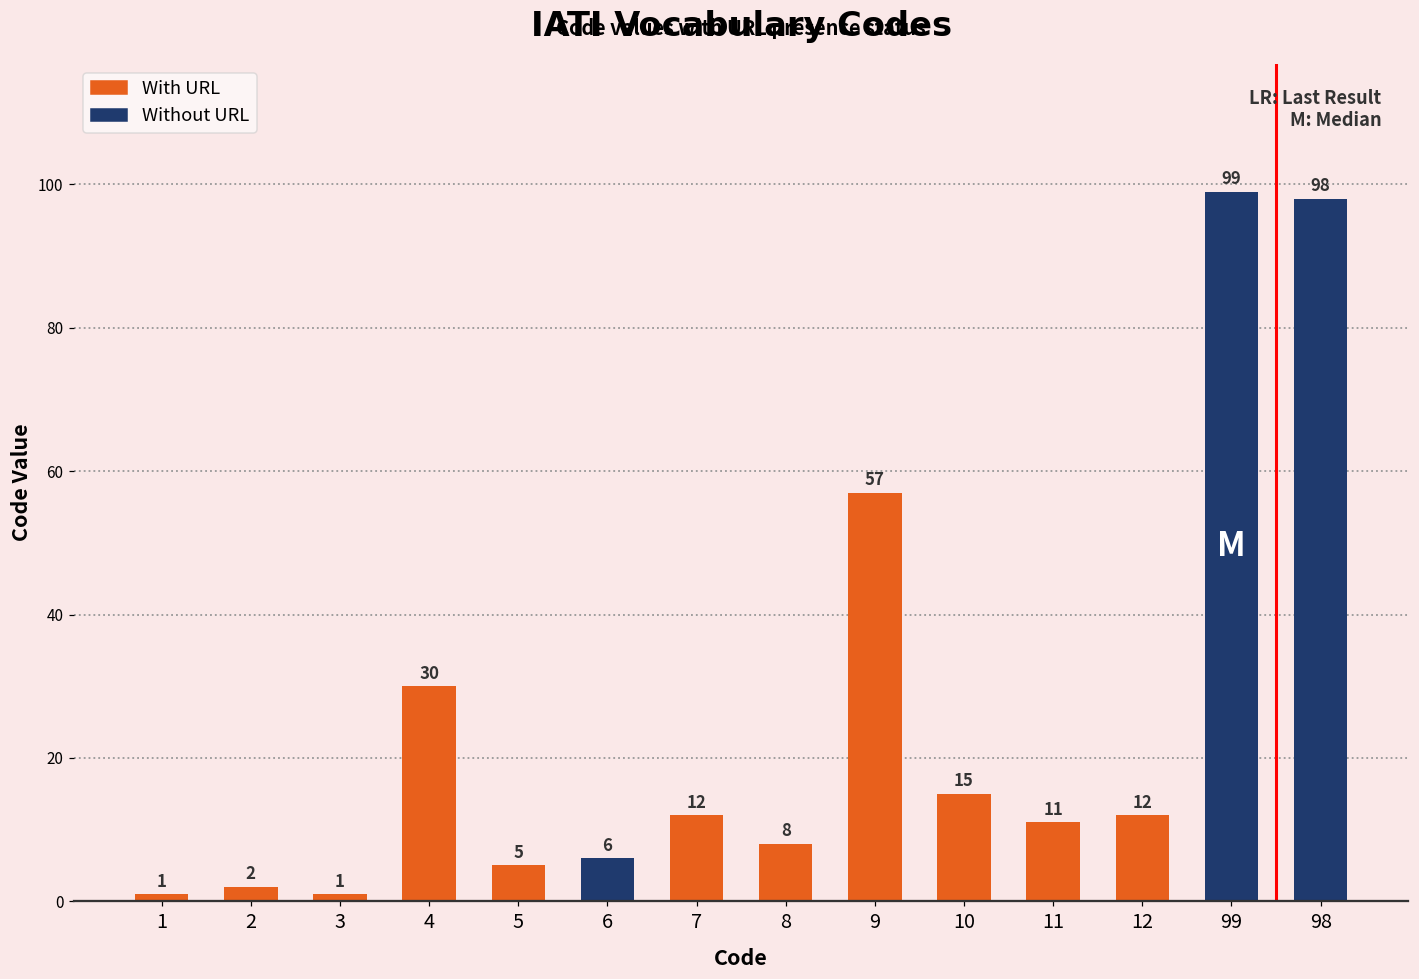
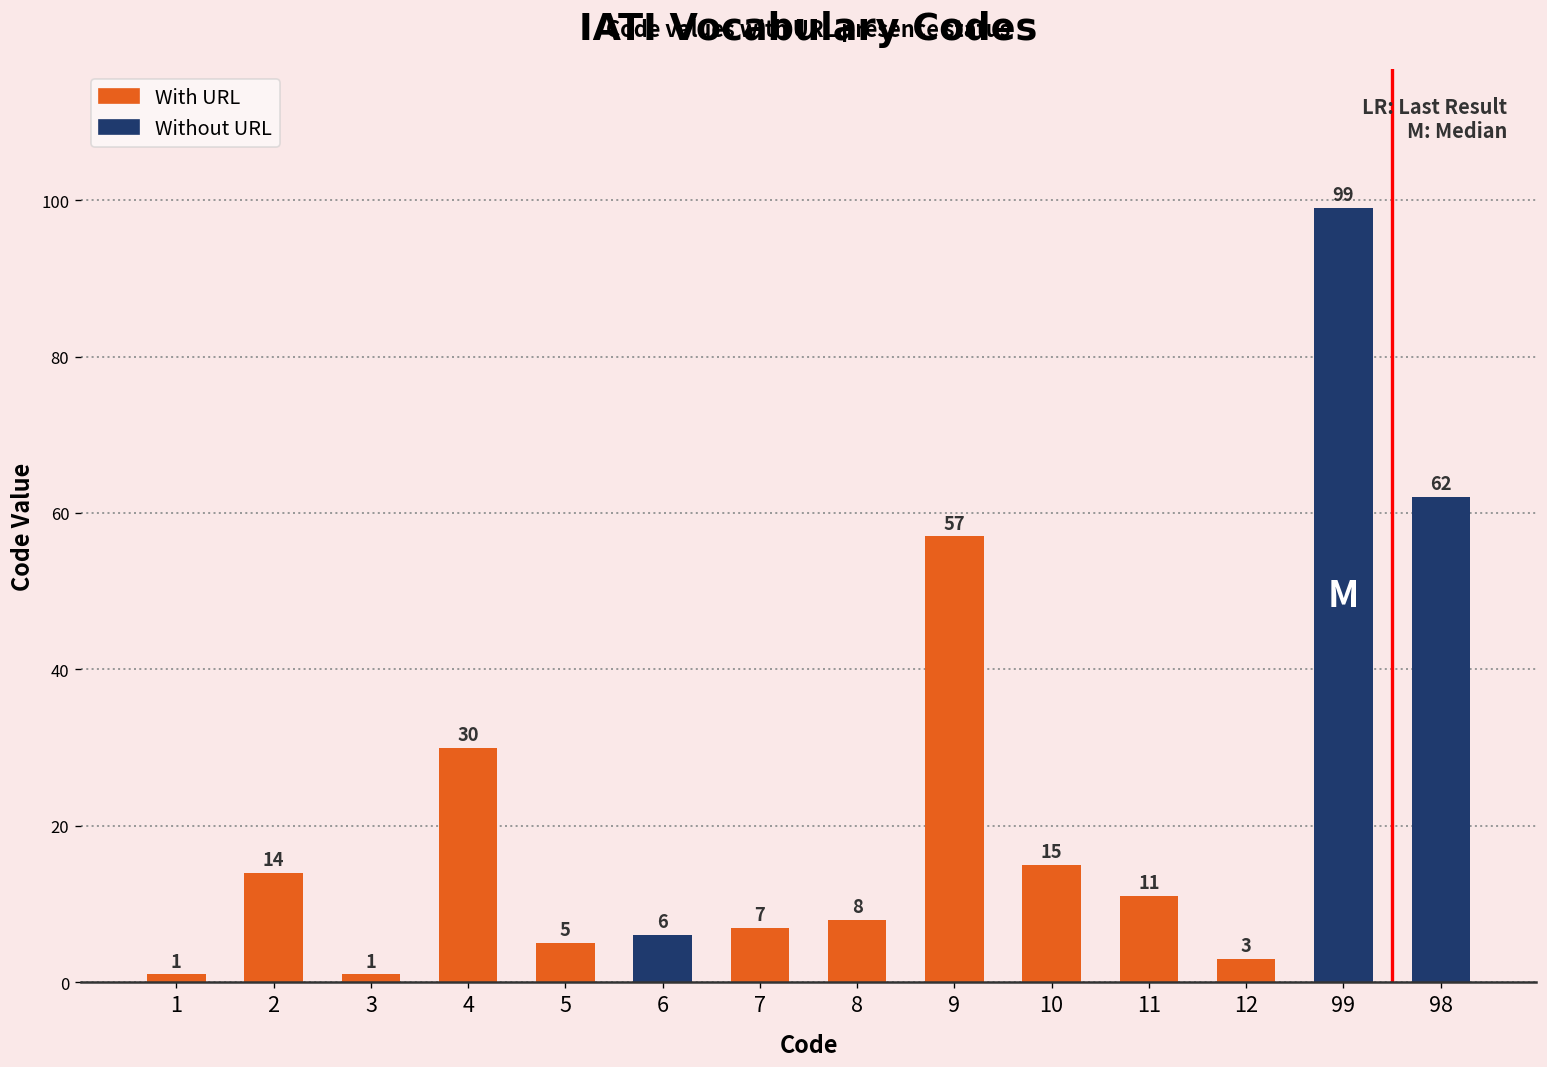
2: 2 -> 14
7: 12 -> 7
12: 12 -> 3
98: 98 -> 62
